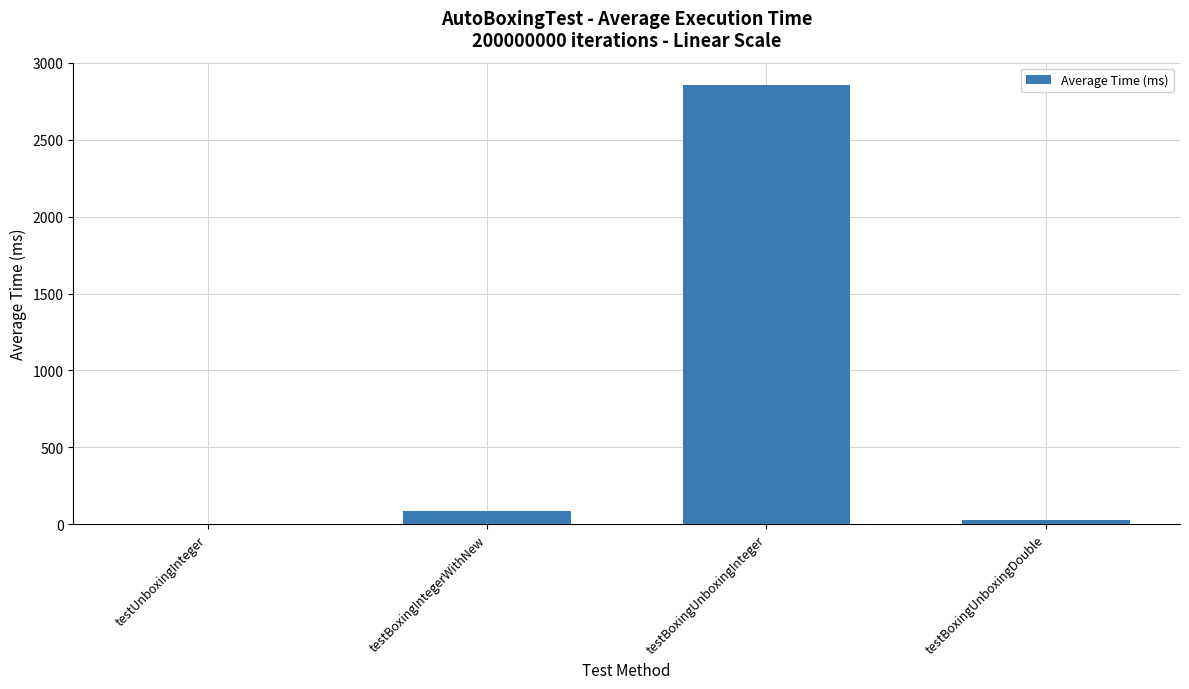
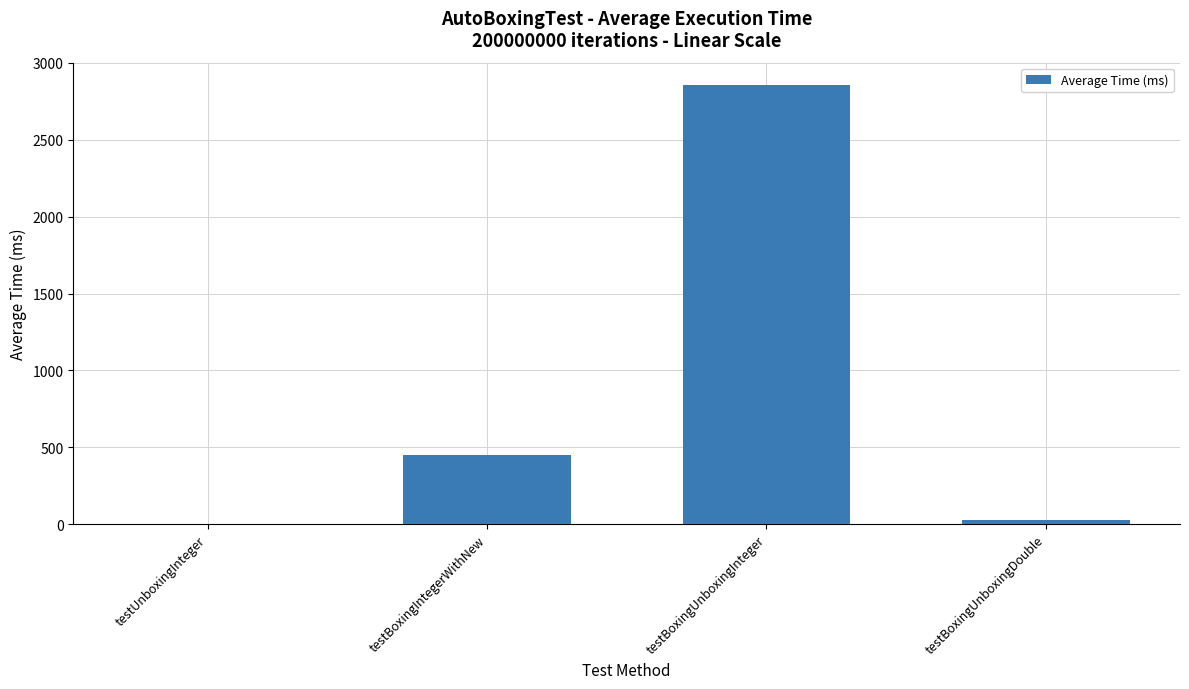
testBoxingIntegerWithNew: 80 -> 450
